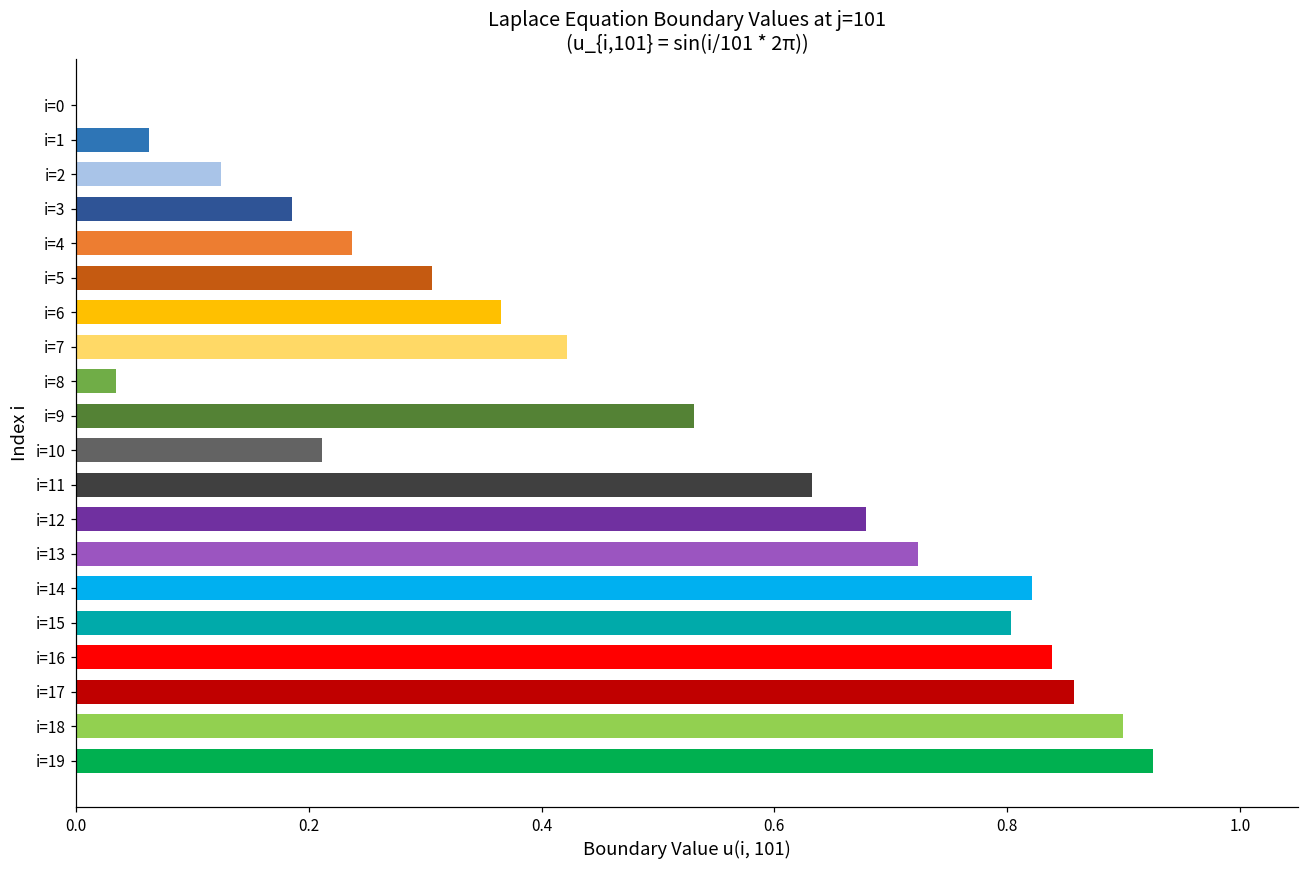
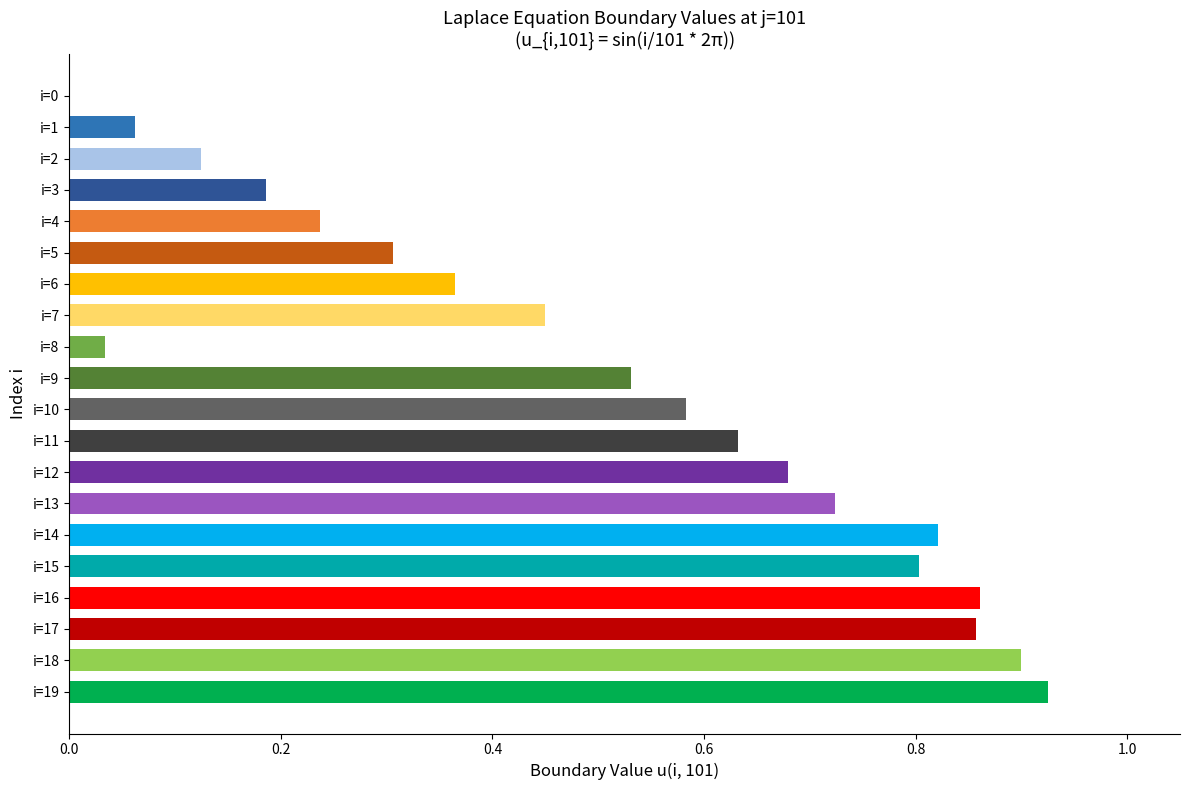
i=7: 0.422 -> 0.450
i=10: 0.211 -> 0.583
i=16: 0.839 -> 0.861
